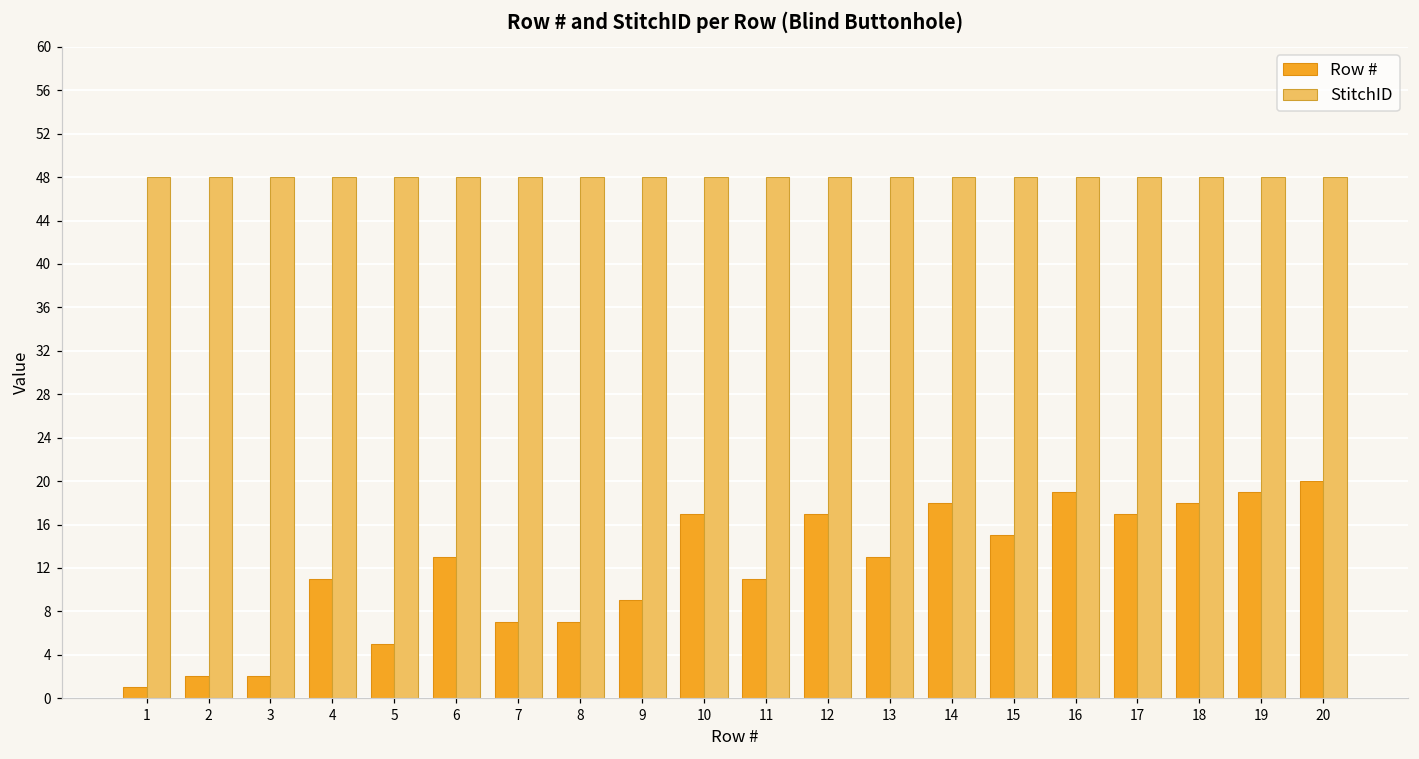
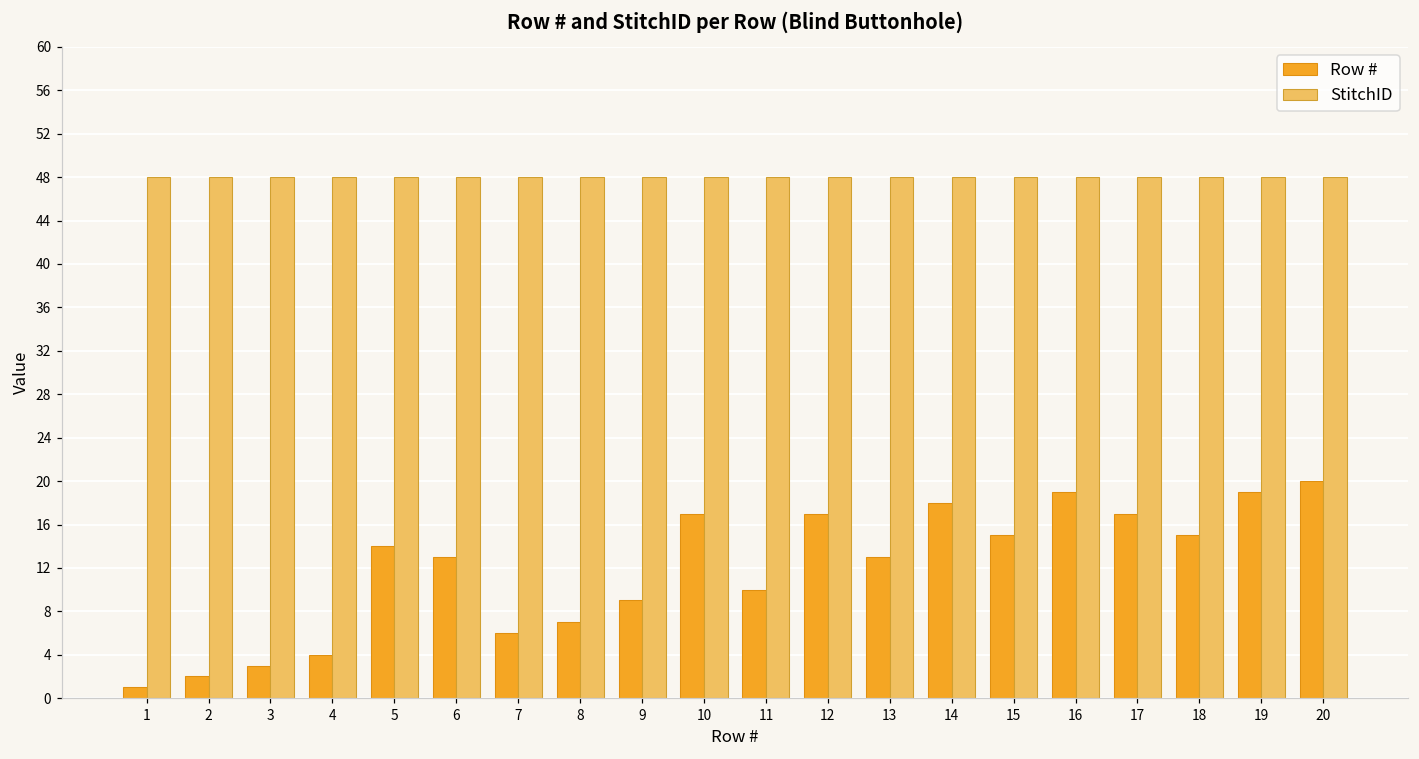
Row #, 3: 2 -> 3
Row #, 4: 11 -> 4
Row #, 5: 5 -> 14
Row #, 7: 7 -> 6
Row #, 11: 11 -> 10
Row #, 18: 18 -> 15
